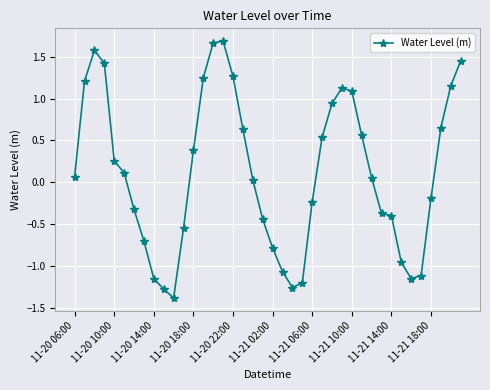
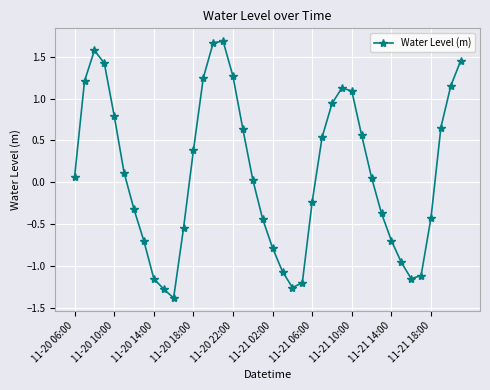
11-20 10:00: 0.3 -> 0.8
11-21 14:00: -0.4 -> -0.7
11-21 18:00: -0.2 -> -0.4
